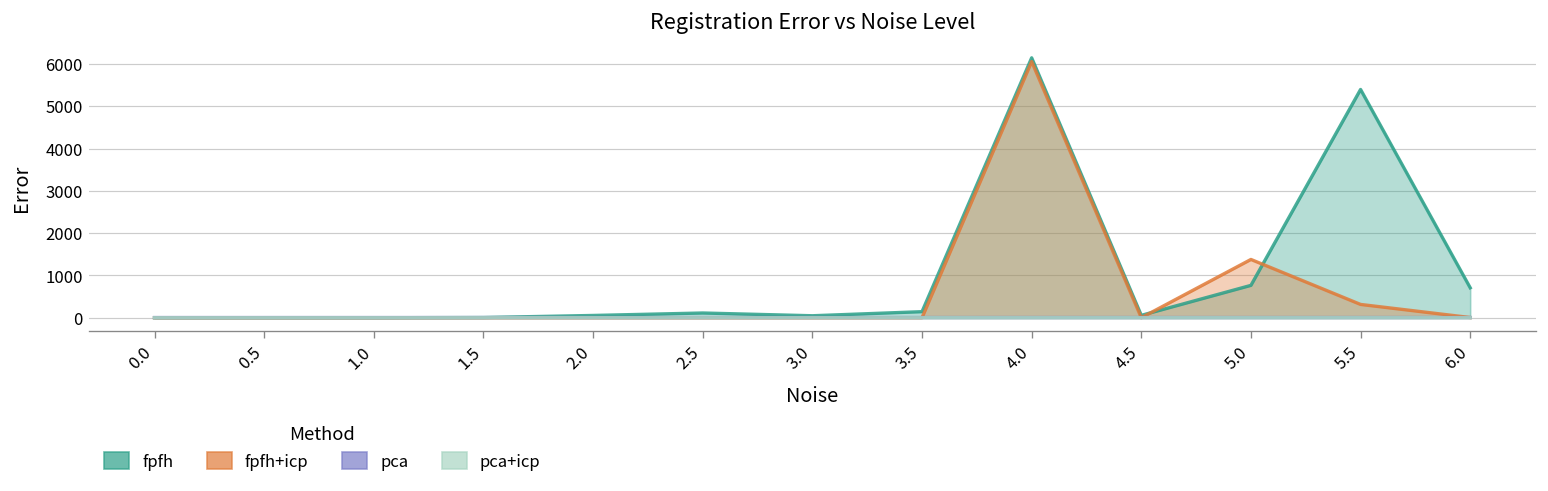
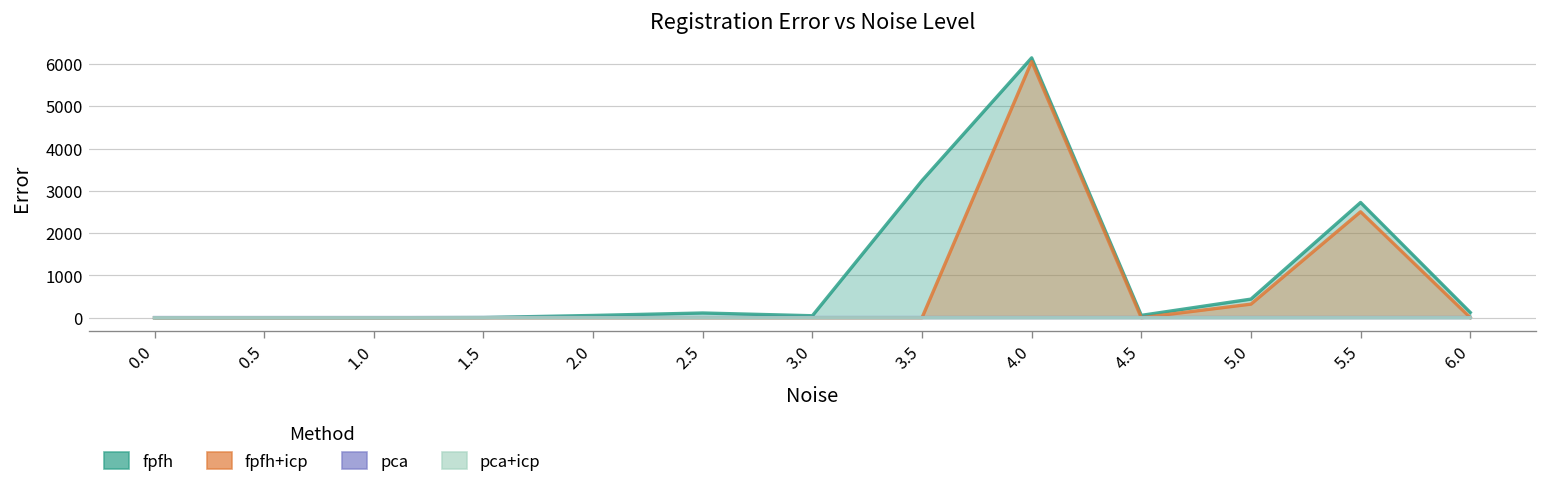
fpfh, 3.5: 100 -> 3200
fpfh, 5.0: 800 -> 400
fpfh+icp, 5.0: 1400 -> 300
fpfh, 5.5: 5400 -> 2700
fpfh+icp, 5.5: 300 -> 2500
fpfh, 6.0: 700 -> 100
